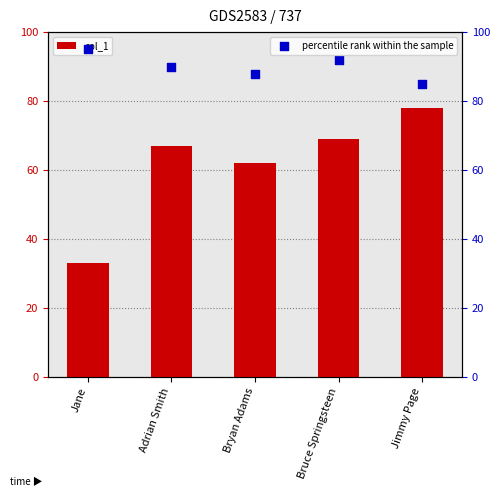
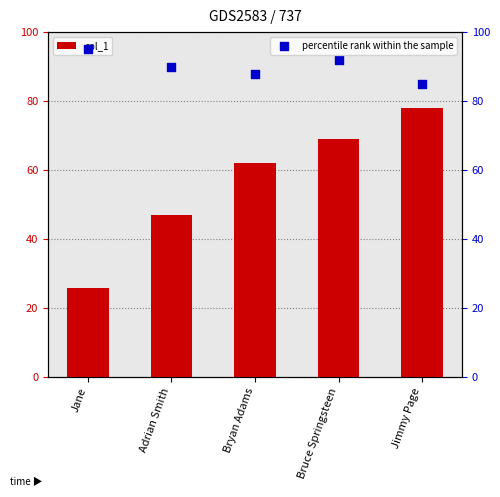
col_1, Jane: 33 -> 26
col_1, Adrian Smith: 67 -> 47
